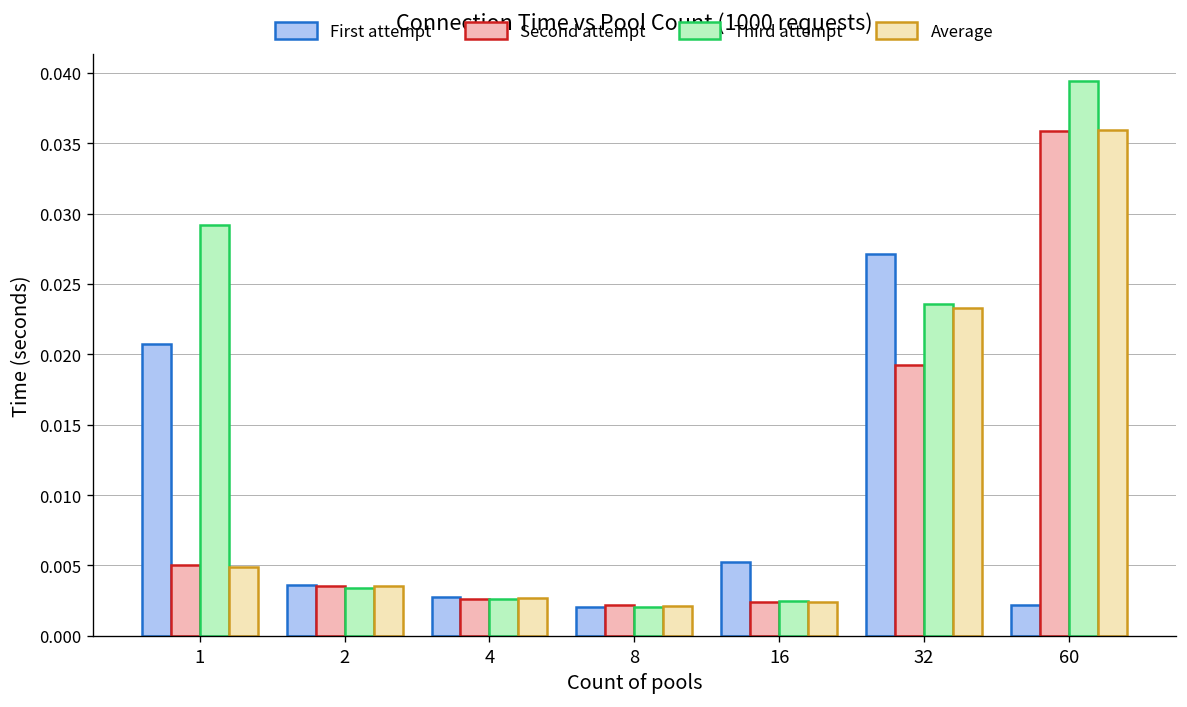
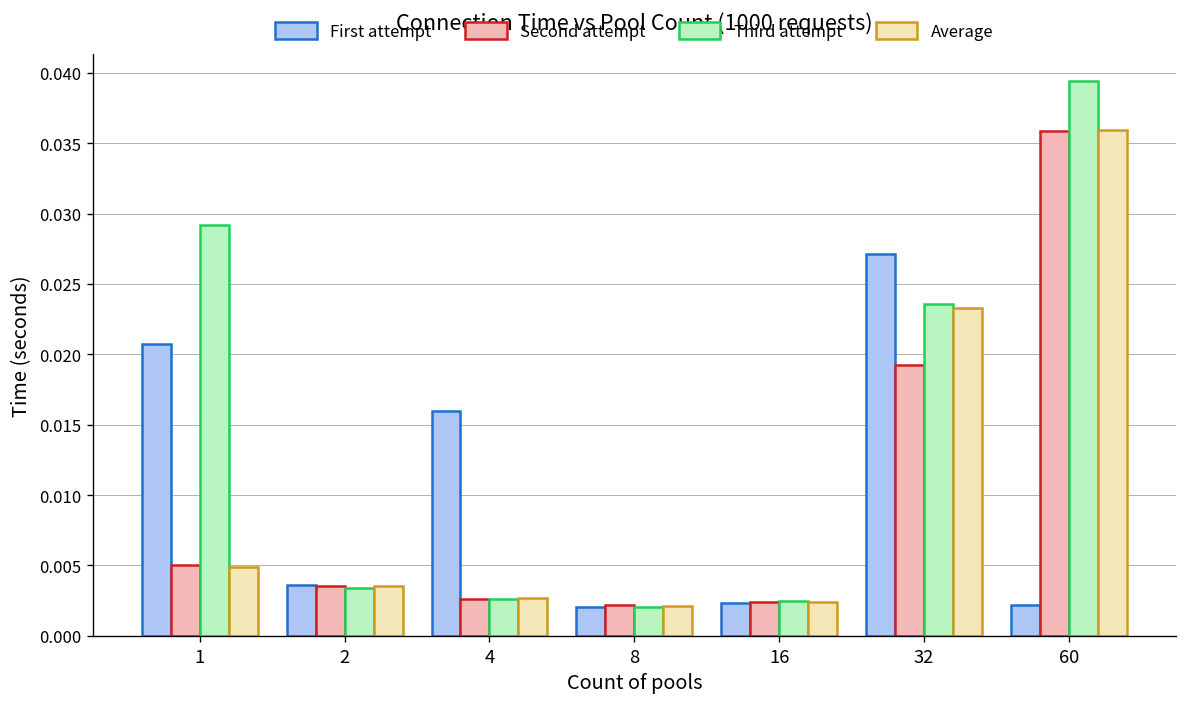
First attempt, 4: 0.0028 -> 0.0160
First attempt, 16: 0.0053 -> 0.0023
